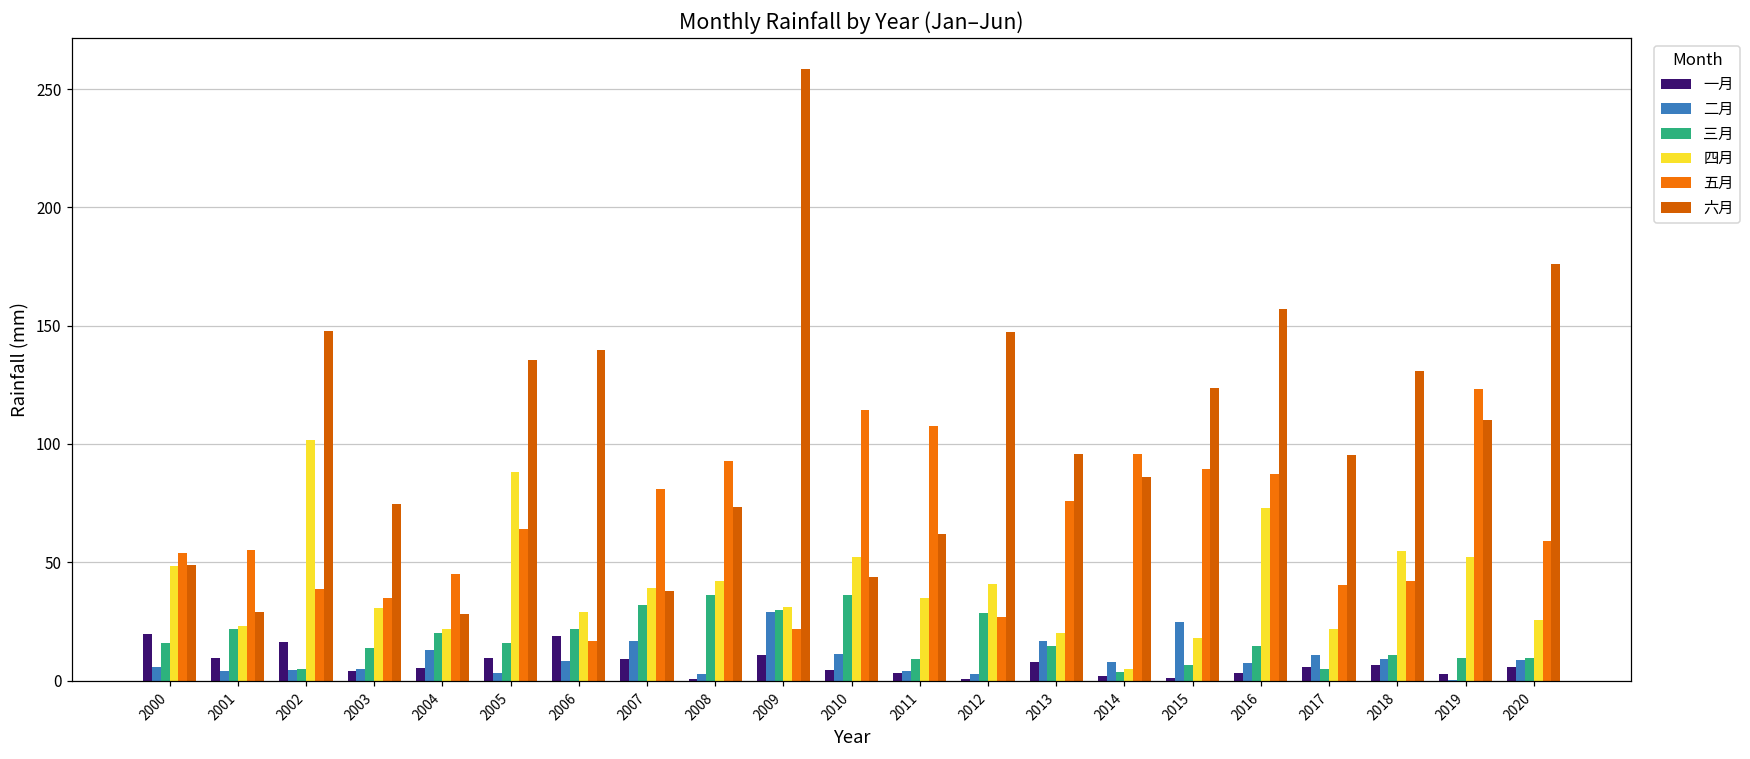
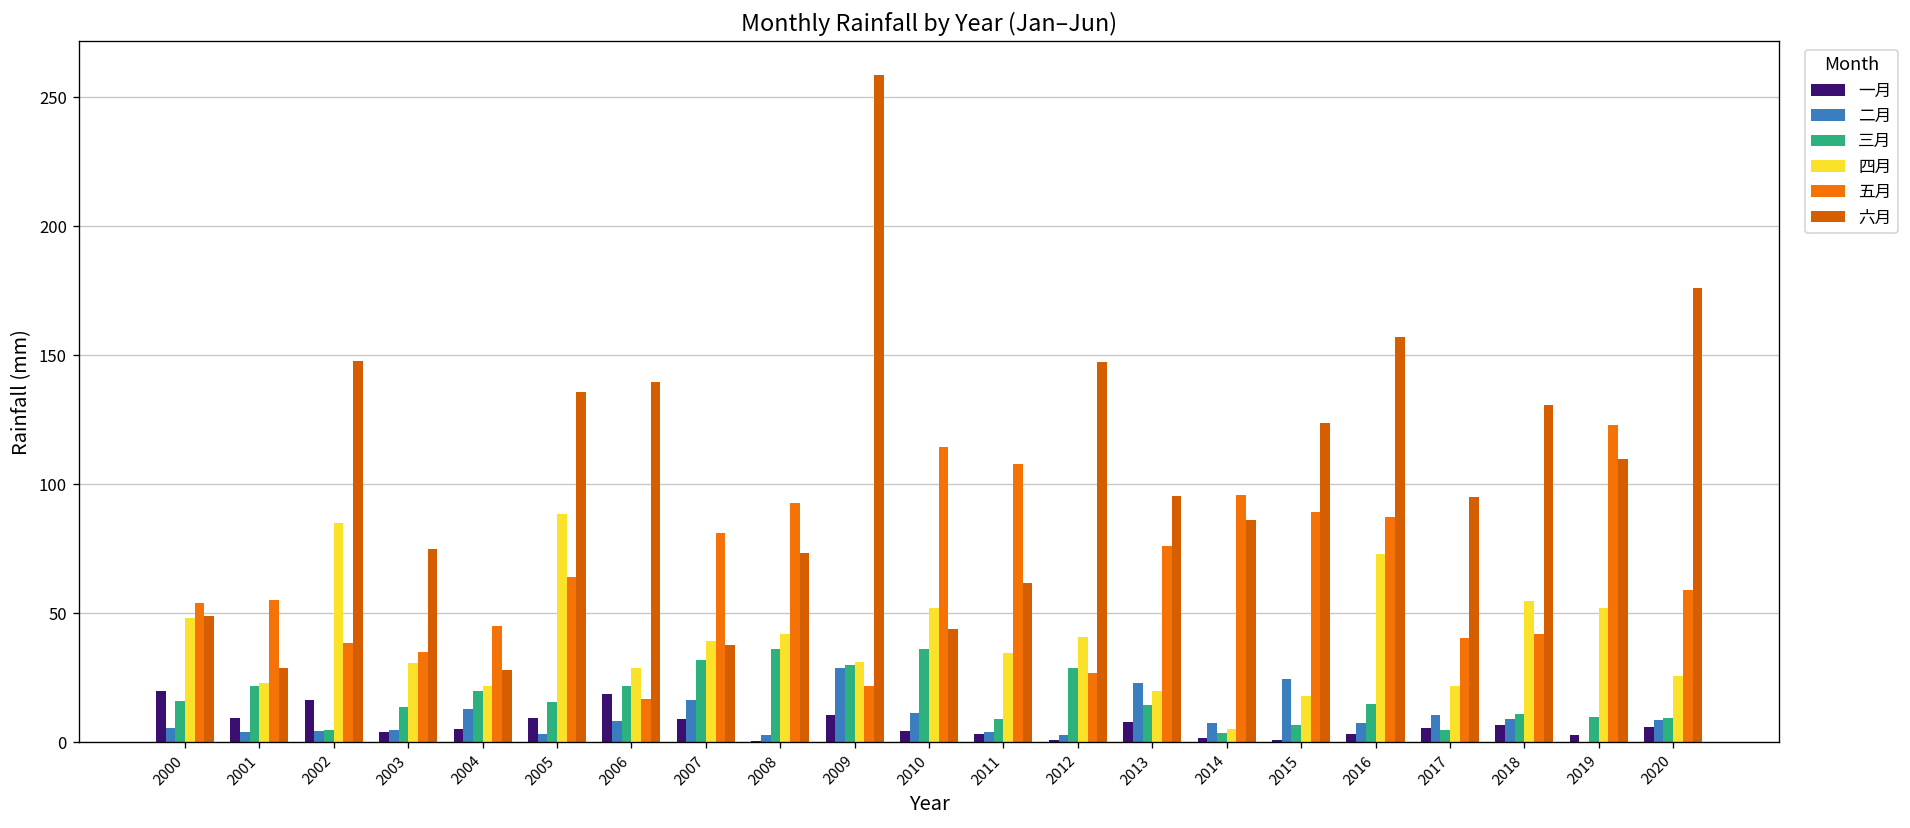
四月, 2002: 102 -> 85
二月, 2013: 17 -> 23
